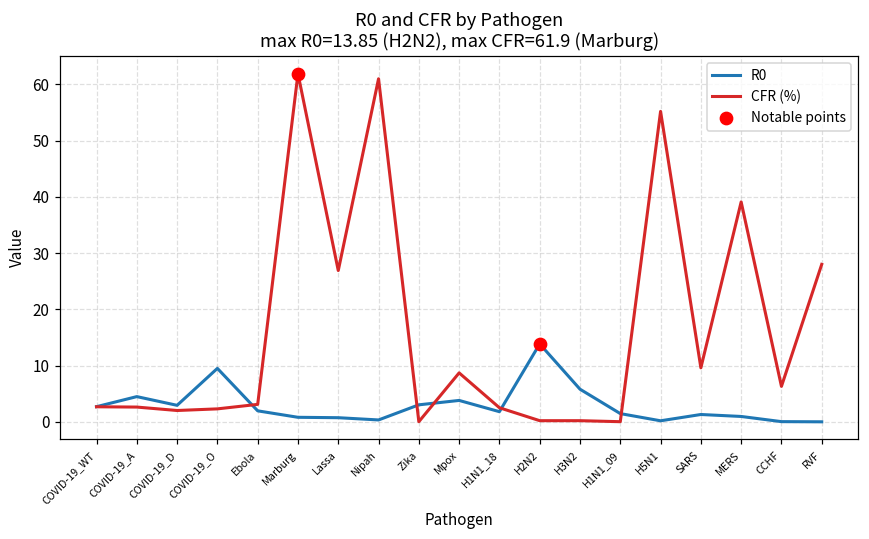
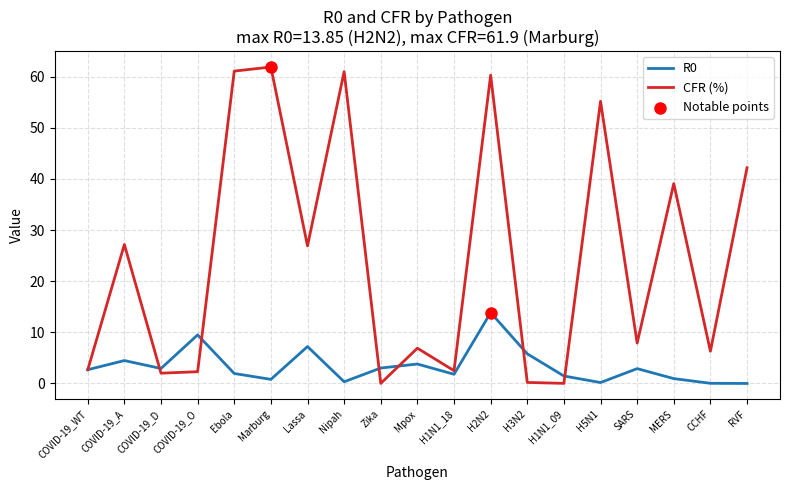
CFR (%), COVID-19_A: 3 -> 27
CFR (%), Ebola: 3 -> 61
R0, Lassa: 1 -> 7
CFR (%), Mpox: 9 -> 7
CFR (%), H2N2: 0 -> 60
R0, SARS: 1 -> 3
CFR (%), SARS: 10 -> 8
CFR (%), RVF: 28 -> 42
